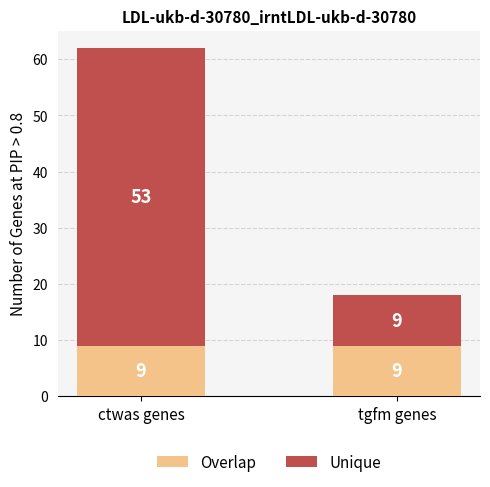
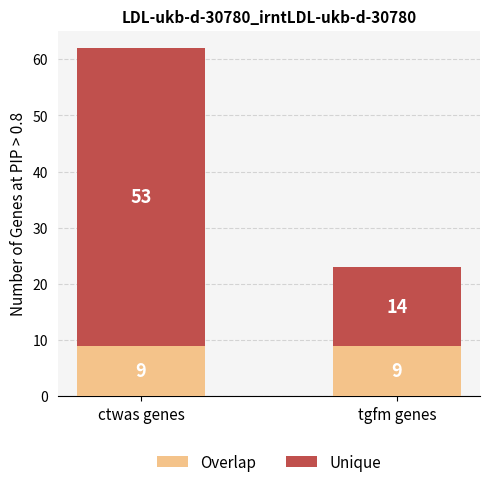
Unique, tgfm genes: 9 -> 14
